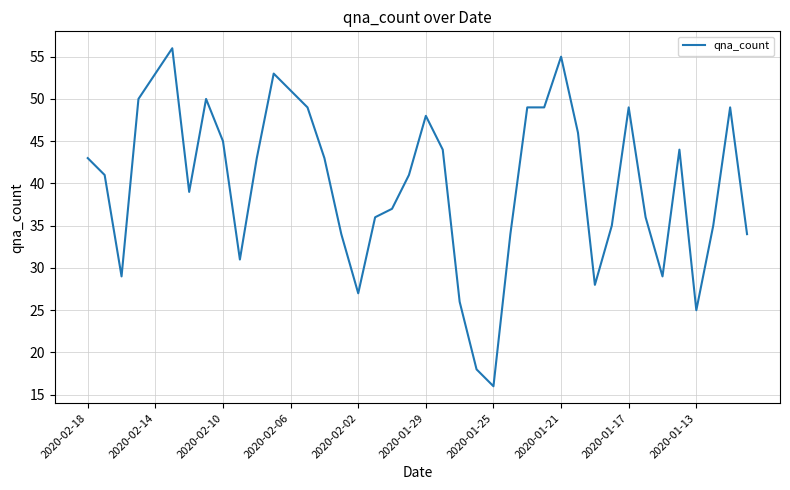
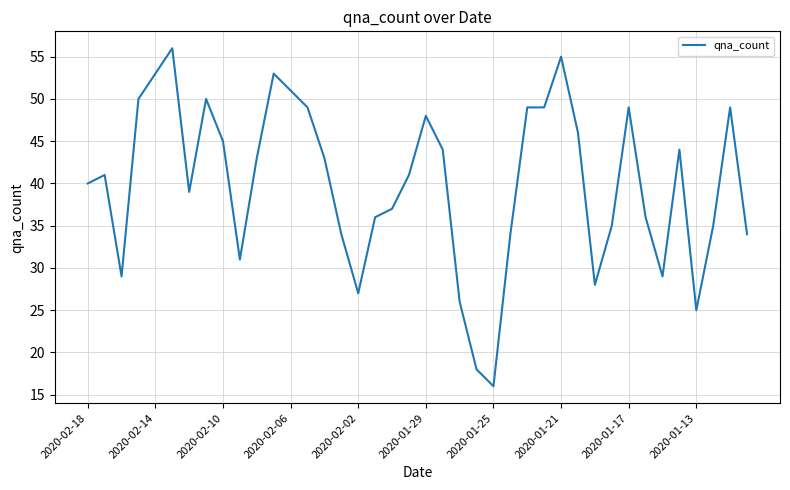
2020-02-18: 43 -> 40
